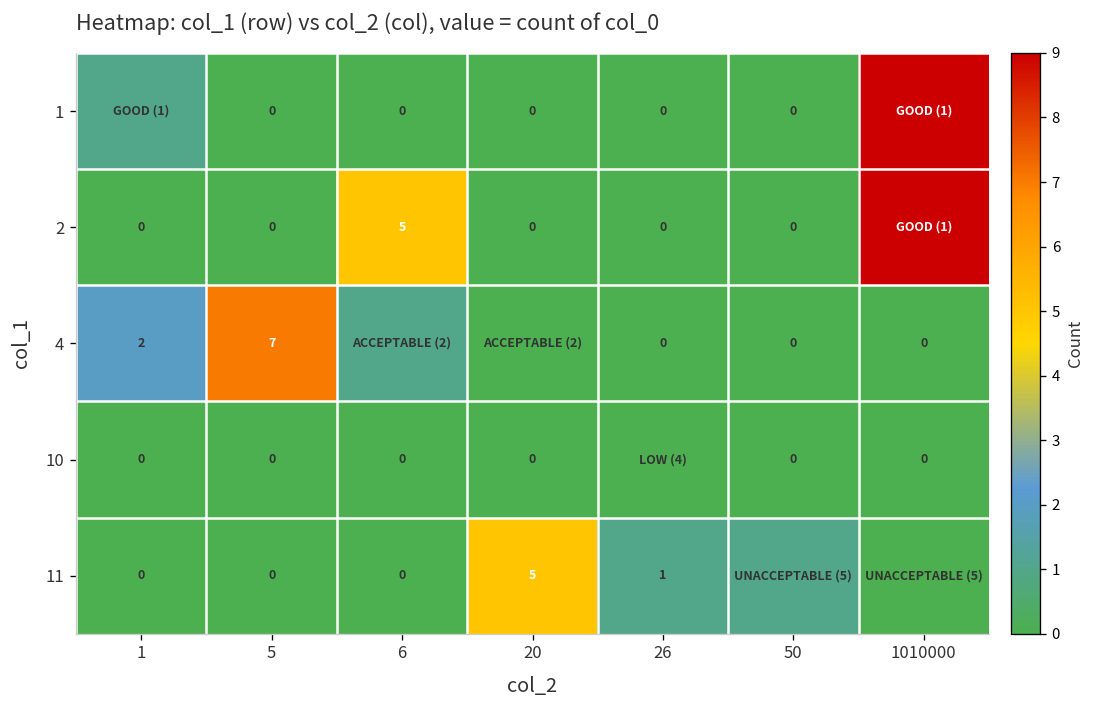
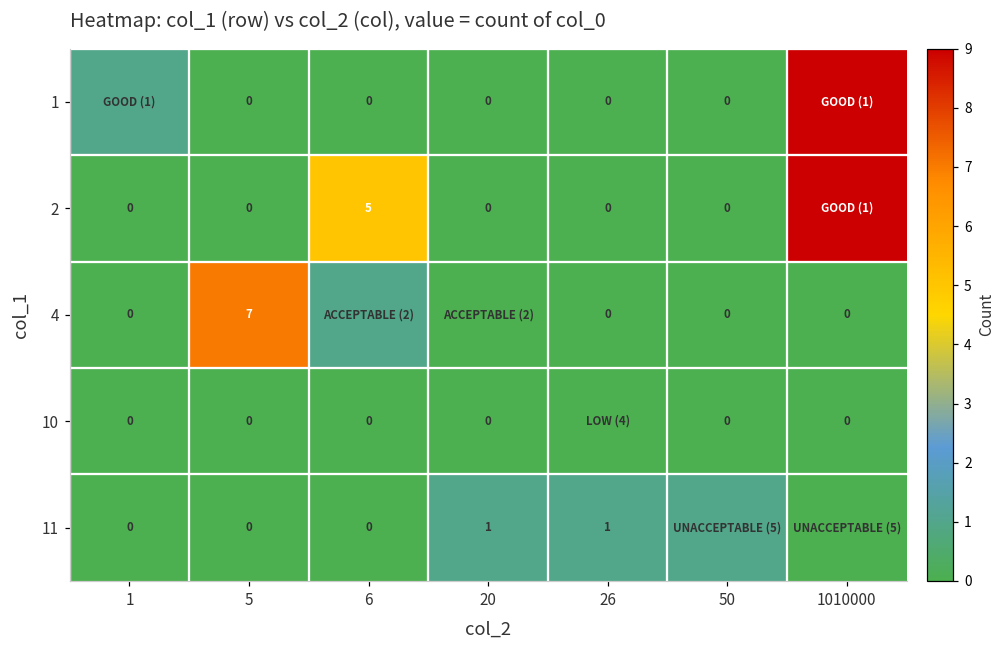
4, 1: 2 -> 0
11, 20: 5 -> 1
